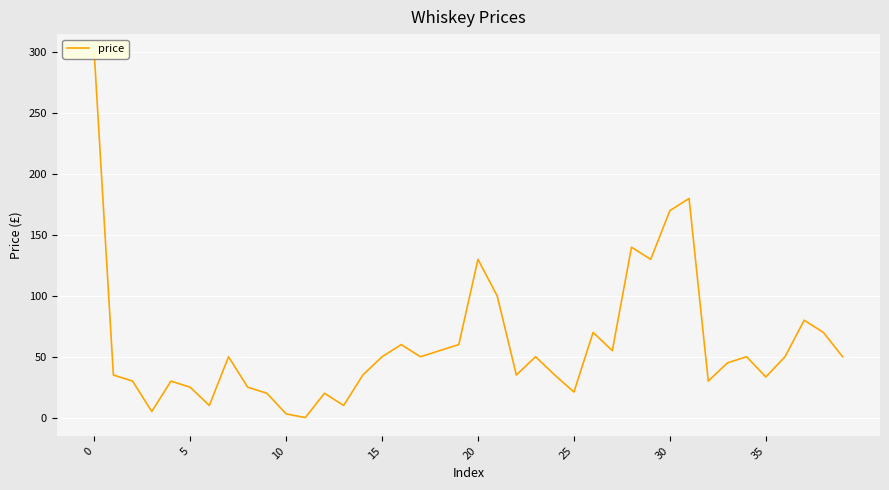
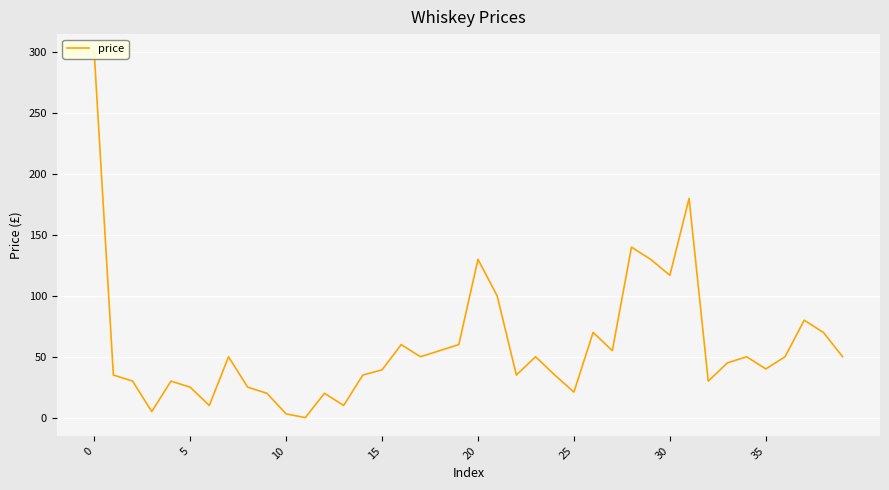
15: 50 -> 39
30: 170 -> 117
35: 33 -> 40
